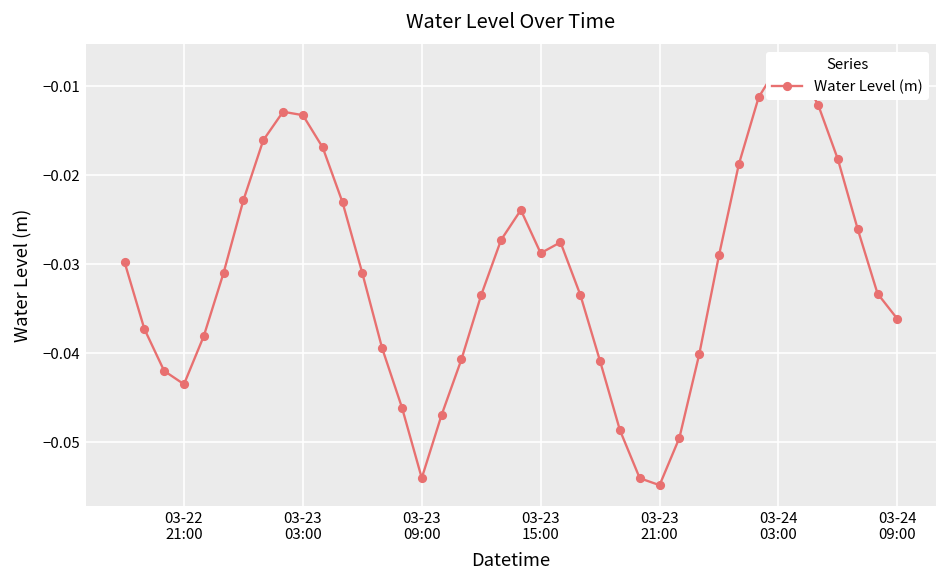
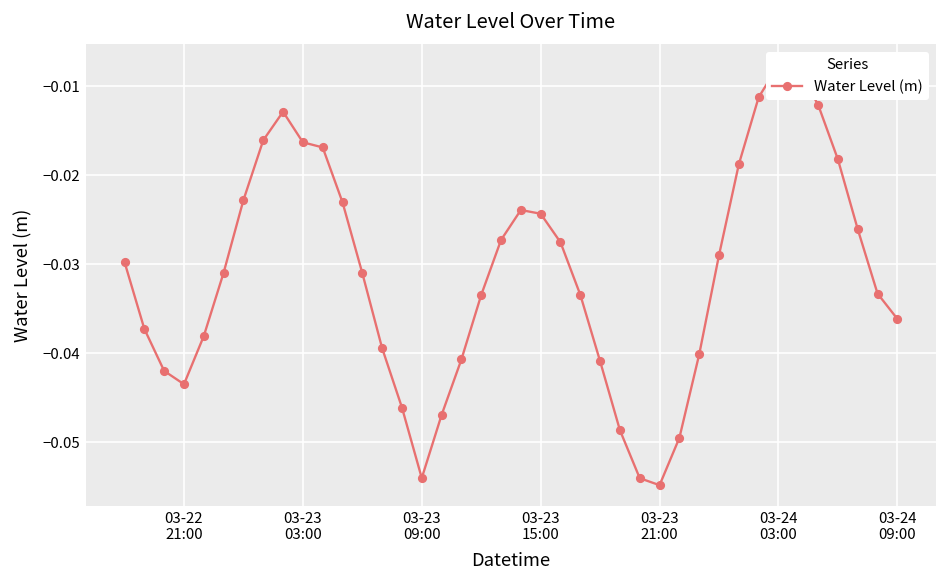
03-23 03:00: -0.013 -> -0.016
03-23 15:00: -0.029 -> -0.024
